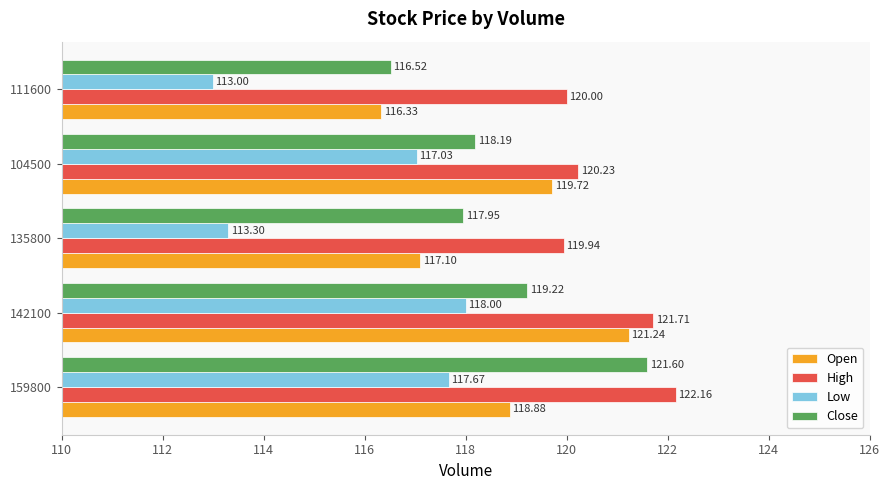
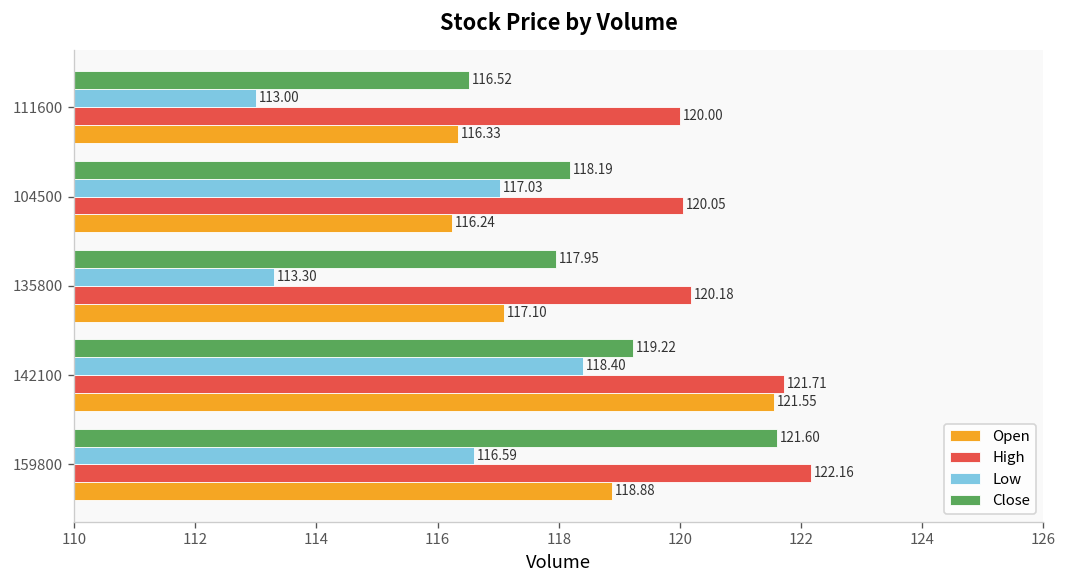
High, 104500: 120.23 -> 120.05
Open, 104500: 119.72 -> 116.24
High, 135800: 119.94 -> 120.18
Low, 142100: 118.00 -> 118.40
Open, 142100: 121.24 -> 121.55
Low, 159800: 117.67 -> 116.59
